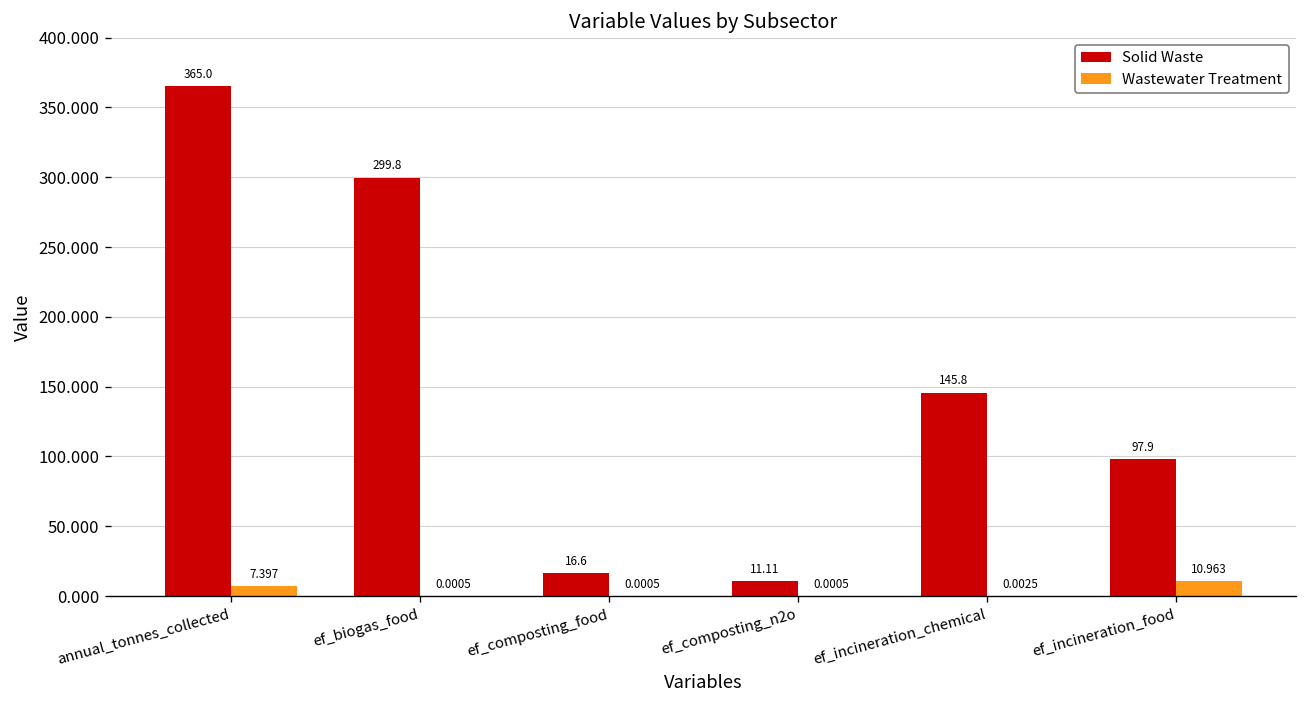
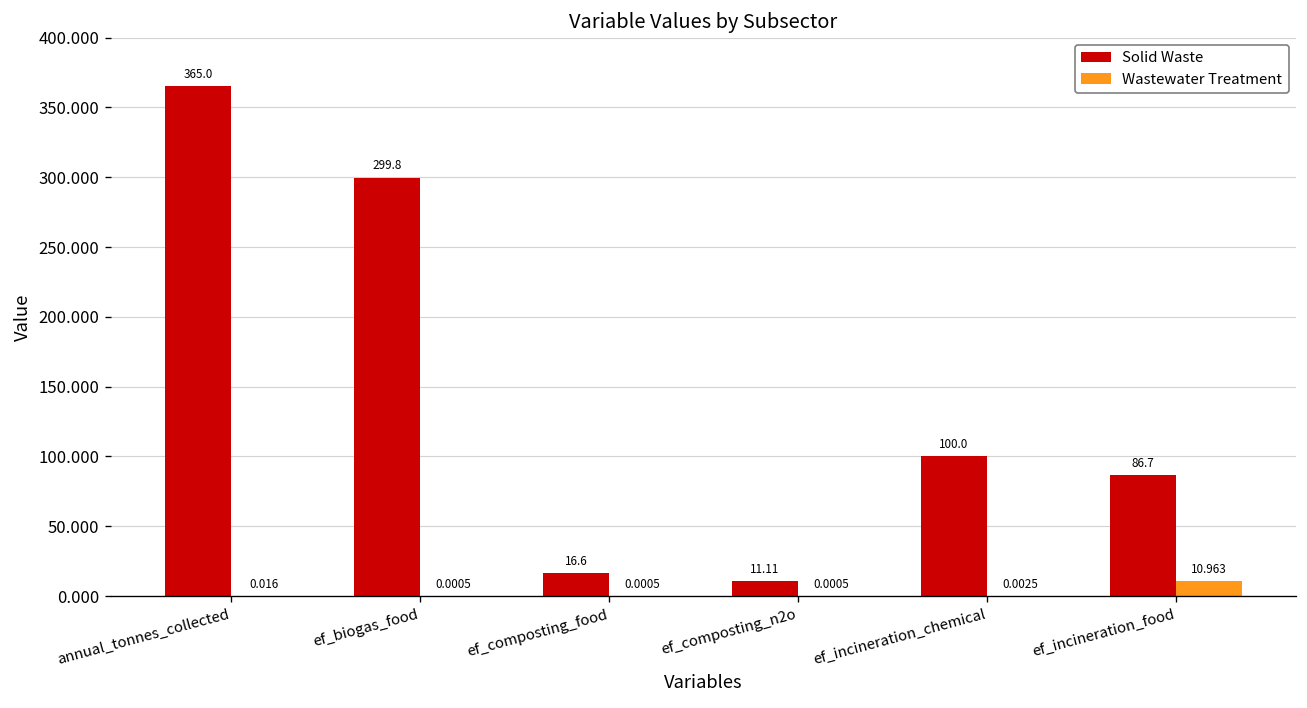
Wastewater Treatment, annual_tonnes_collected: 7.397 -> 0.016
Solid Waste, ef_incineration_chemical: 145.8 -> 100.0
Solid Waste, ef_incineration_food: 97.9 -> 86.7
